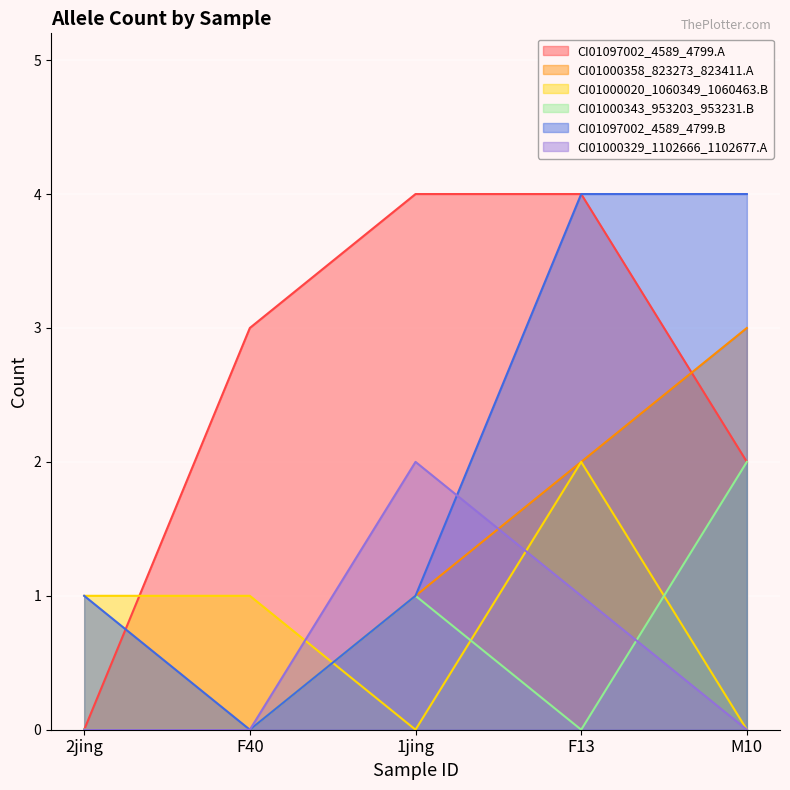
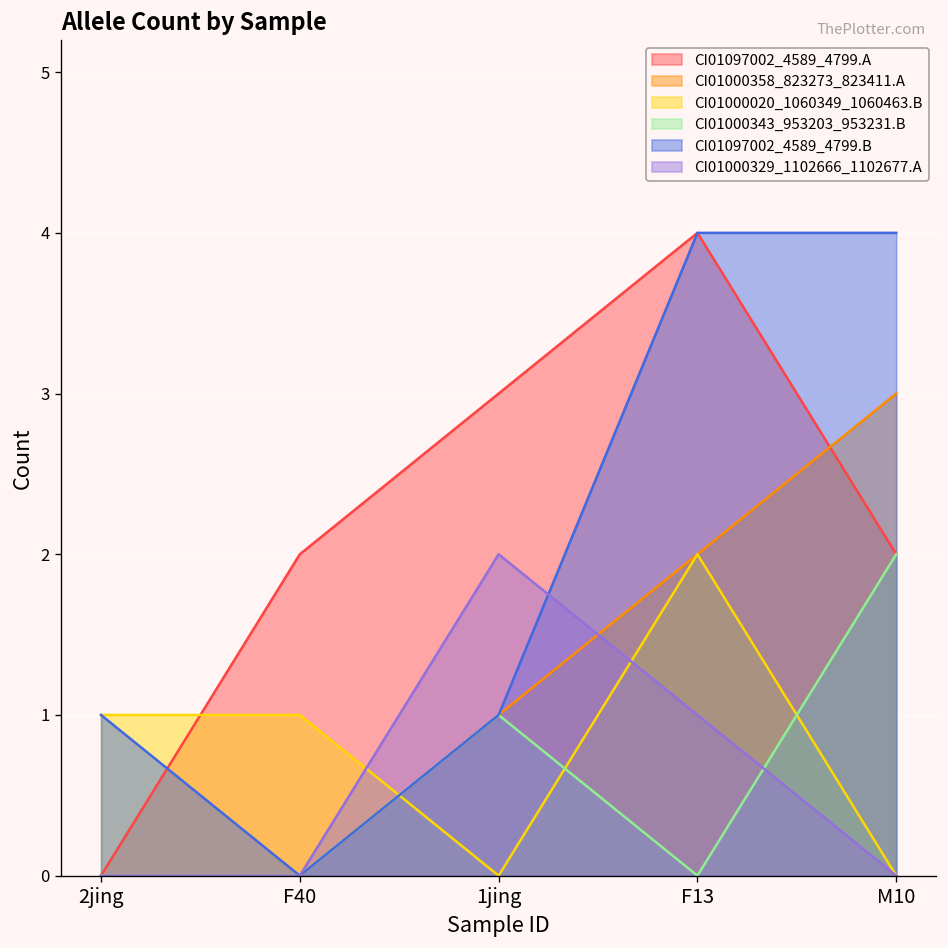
CI01097002_4589_4799.A, F40: 3 -> 2
CI01097002_4589_4799.A, 1jing: 4 -> 3
